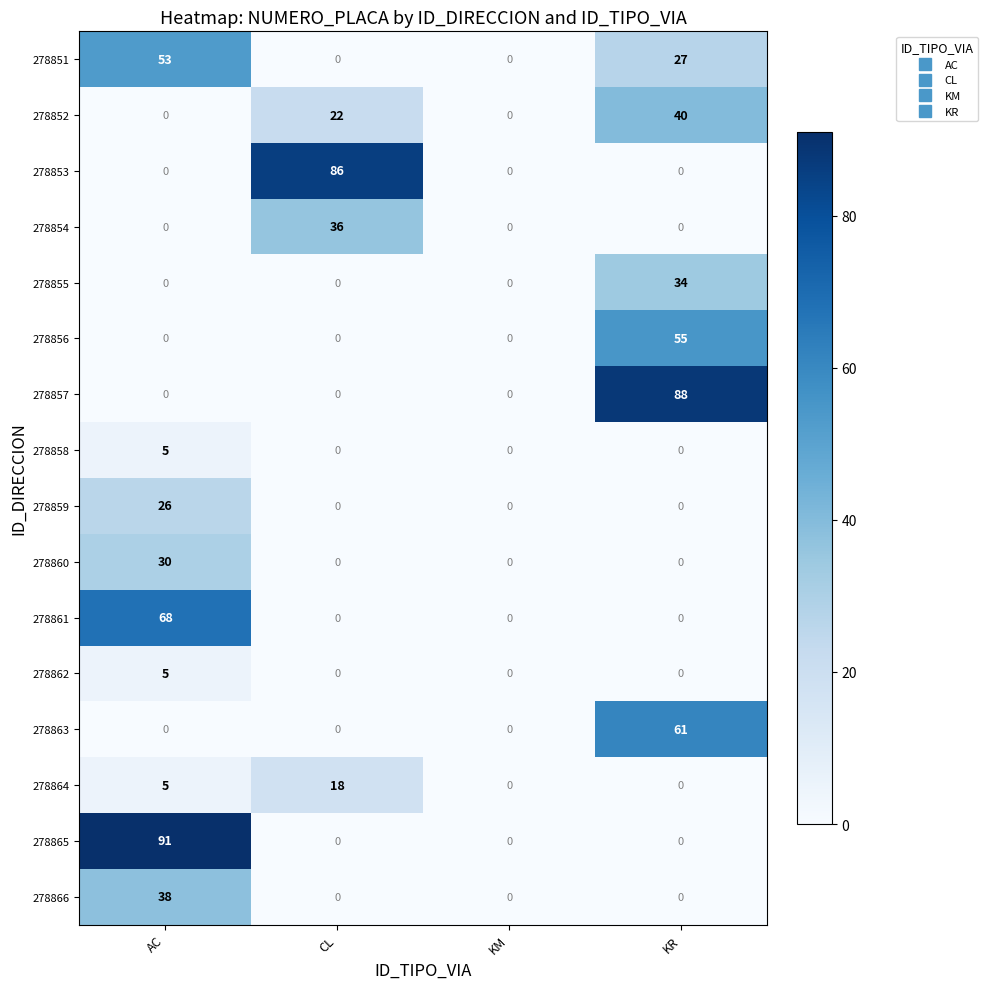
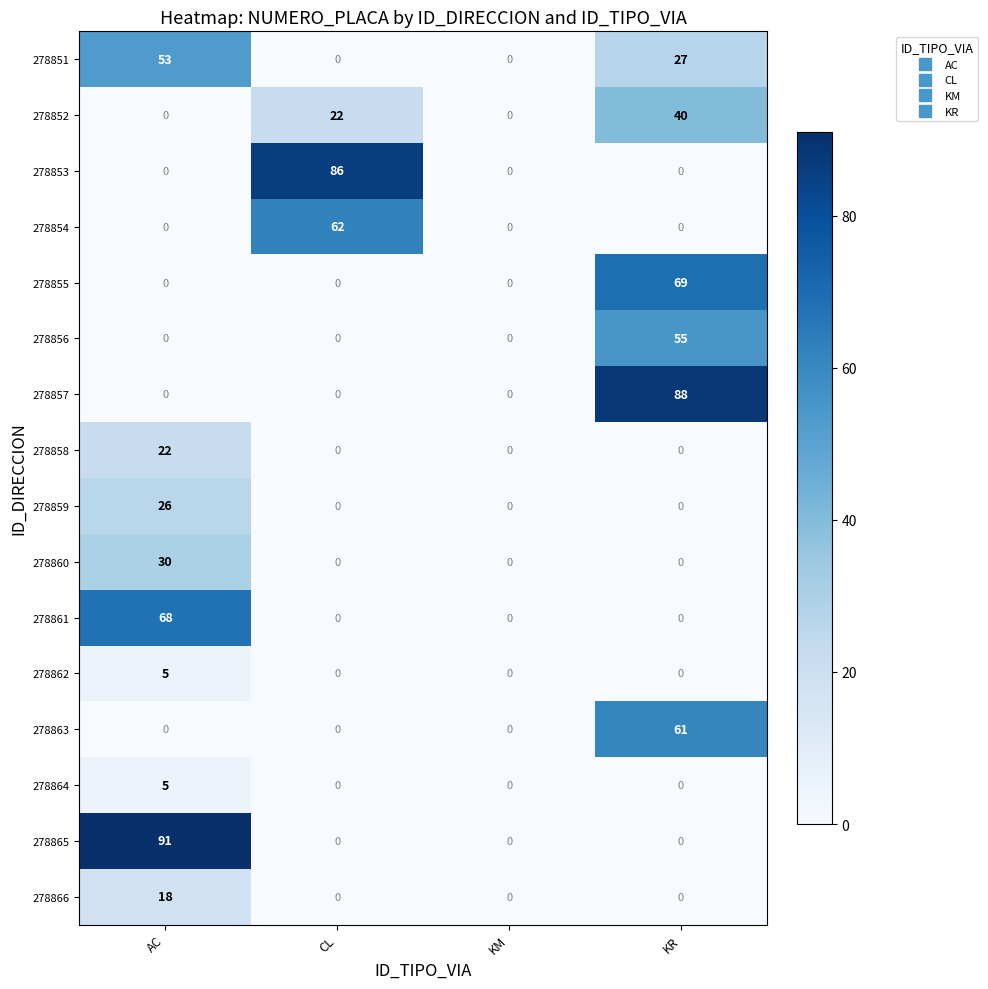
278854, CL: 36 -> 62
278855, KR: 34 -> 69
278858, AC: 5 -> 22
278864, CL: 18 -> 0
278866, AC: 38 -> 18
